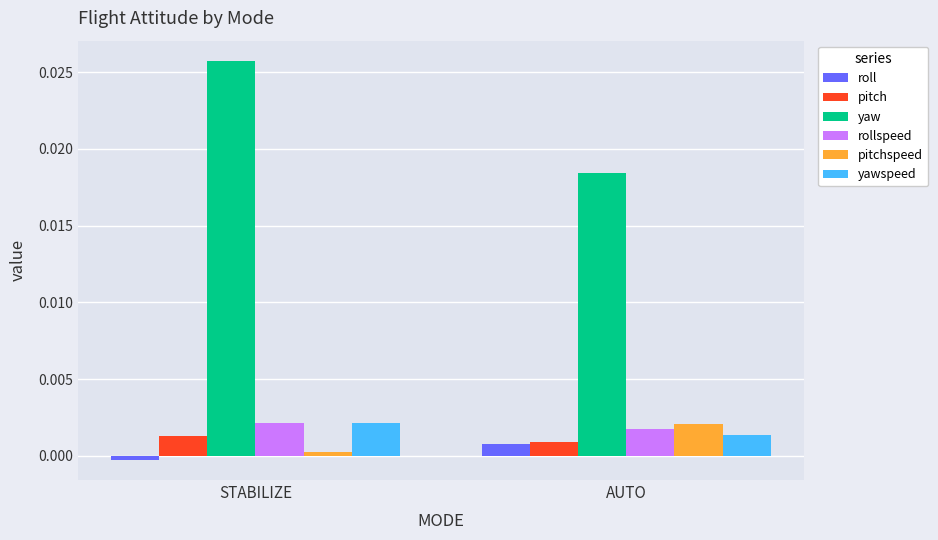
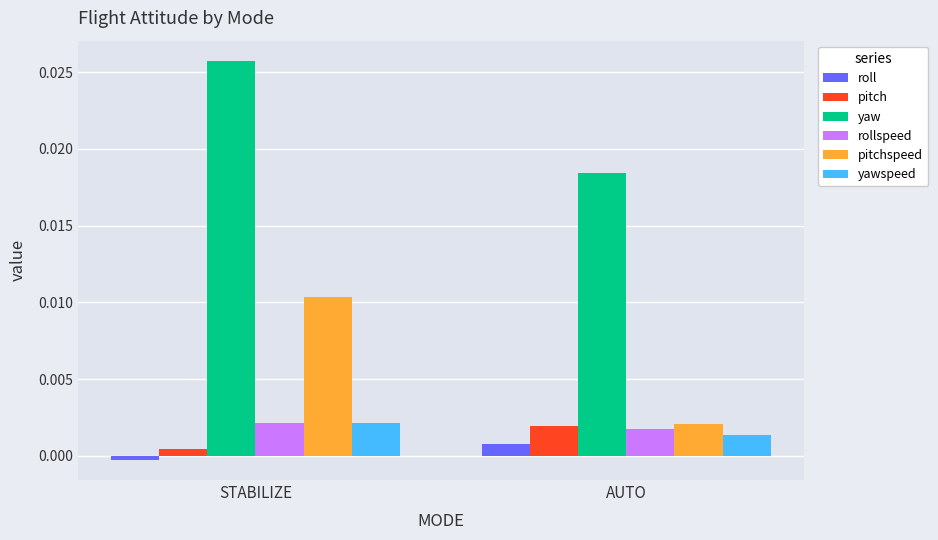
pitch, STABILIZE: 0.0013 -> 0.0004
pitchspeed, STABILIZE: 0.0002 -> 0.0104
pitch, AUTO: 0.0009 -> 0.0020
